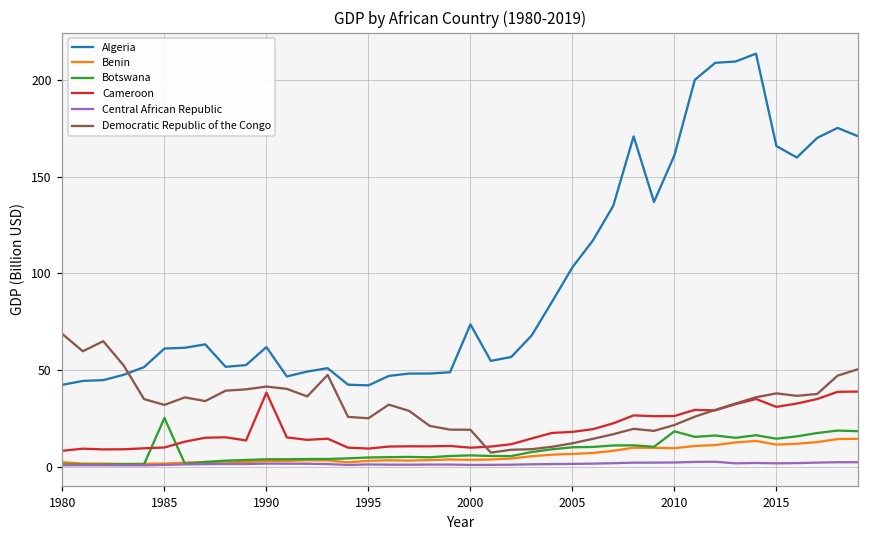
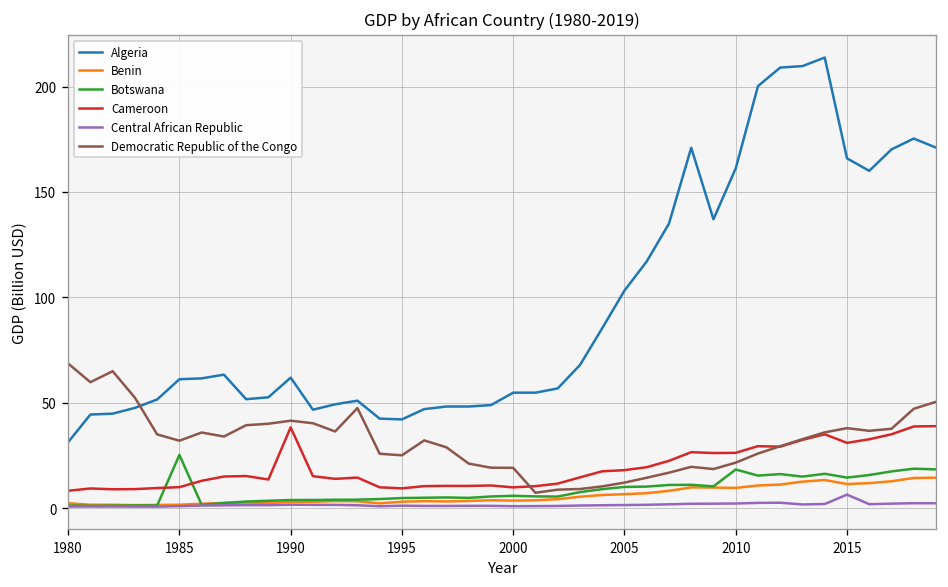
Algeria, 1980: 42 -> 31
Algeria, 2000: 74 -> 55
Central African Republic, 2015: 2 -> 6
